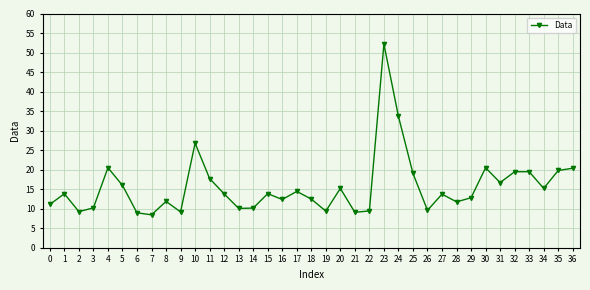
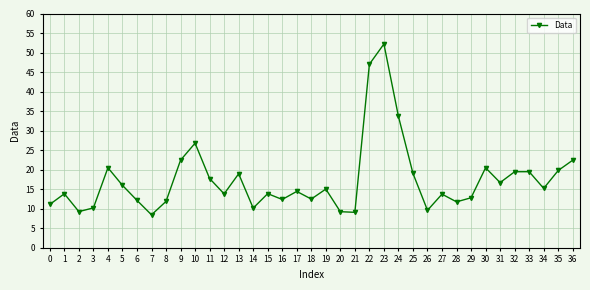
6: 9 -> 12
9: 9 -> 22
13: 10 -> 19
19: 9 -> 15
20: 15 -> 9
22: 9 -> 47
36: 20 -> 22
